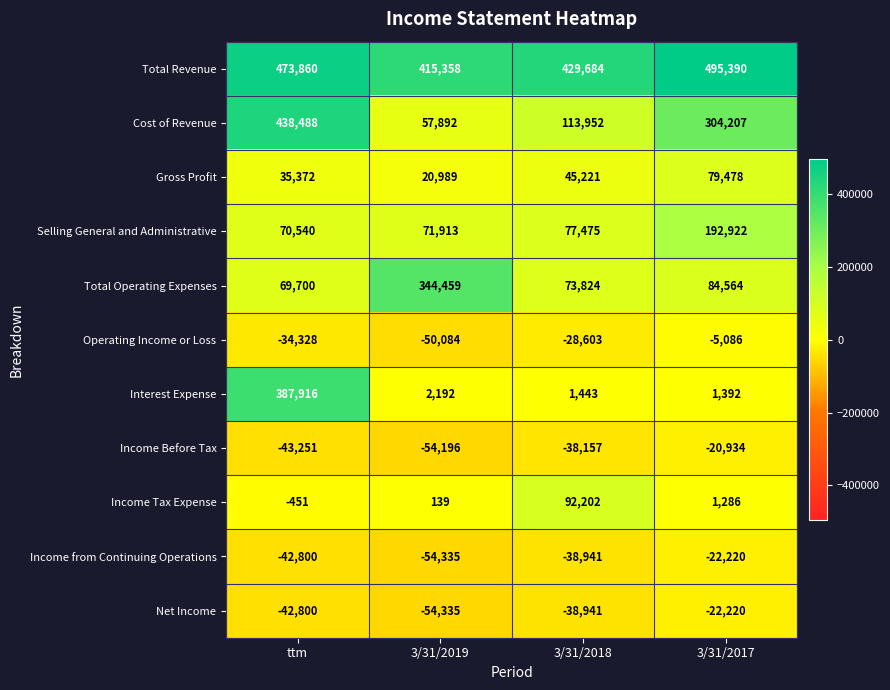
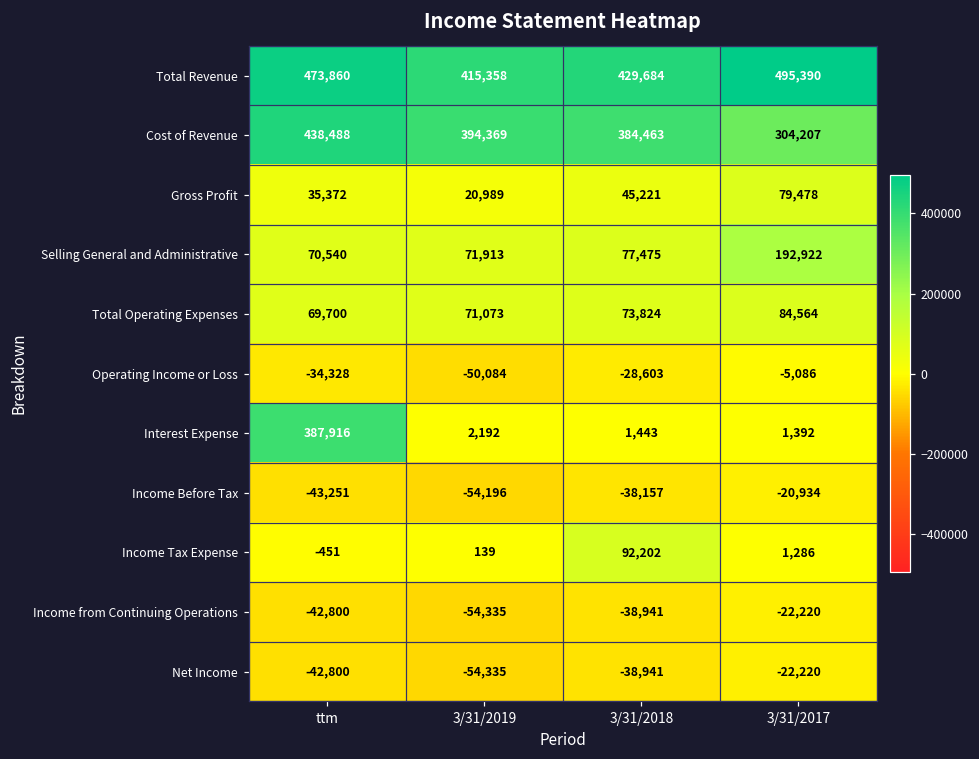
Cost of Revenue, 3/31/2019: 57,892 -> 394,369
Cost of Revenue, 3/31/2018: 113,952 -> 384,463
Total Operating Expenses, 3/31/2019: 344,459 -> 71,073
